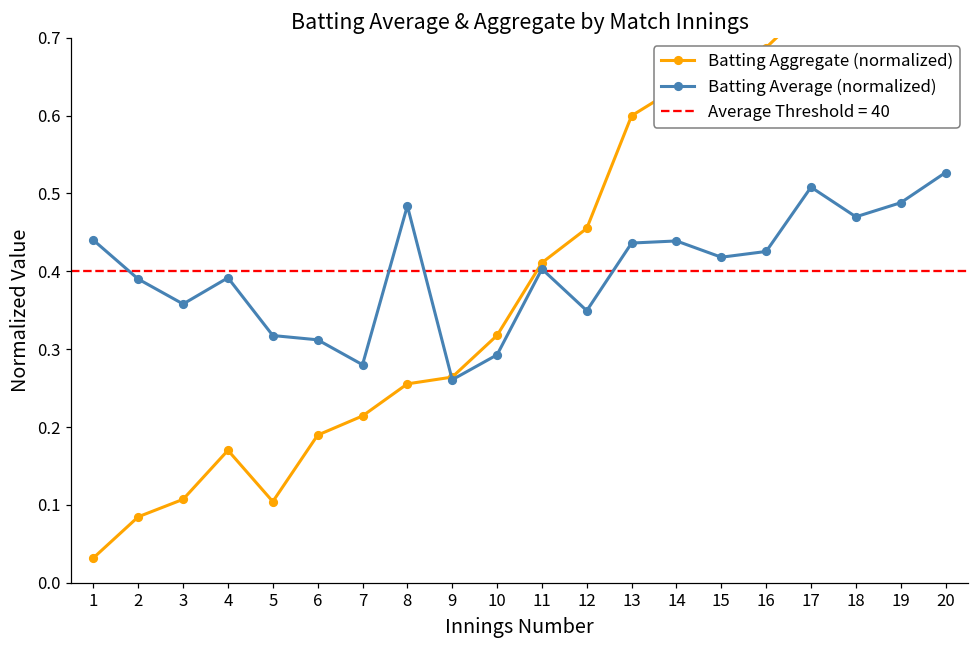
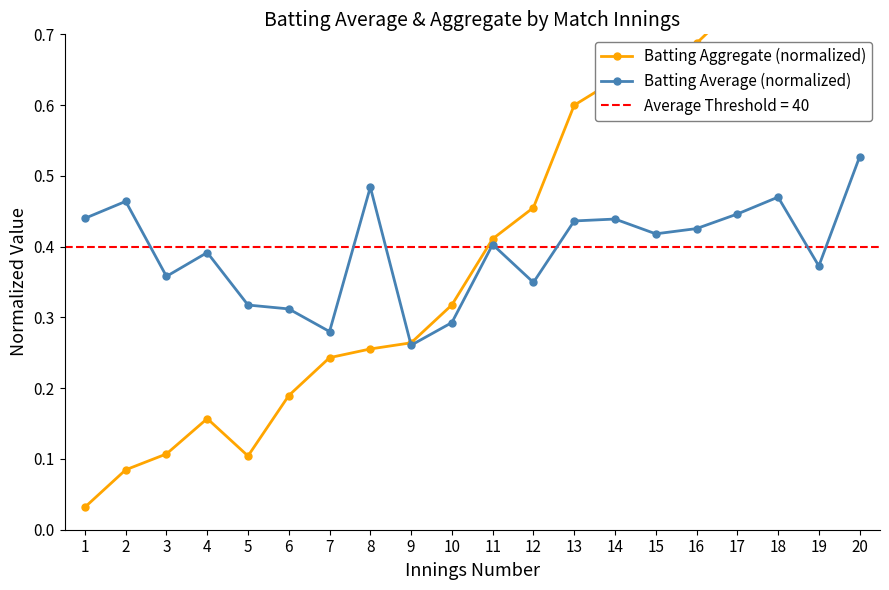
Batting Average (normalized), 2: 0.39 -> 0.46
Batting Aggregate (normalized), 4: 0.17 -> 0.16
Batting Aggregate (normalized), 7: 0.21 -> 0.24
Batting Average (normalized), 17: 0.51 -> 0.45
Batting Average (normalized), 19: 0.49 -> 0.37
